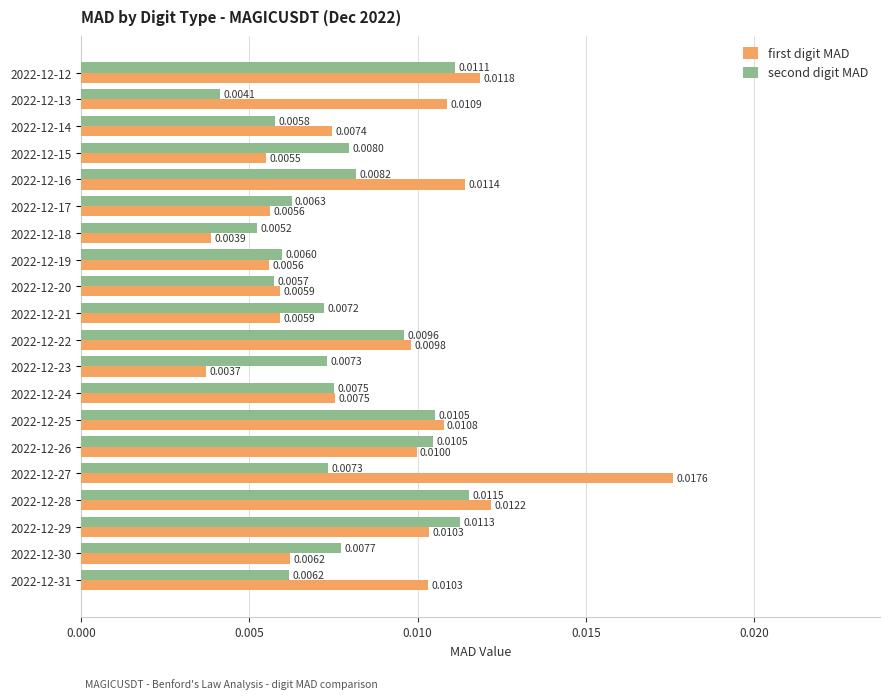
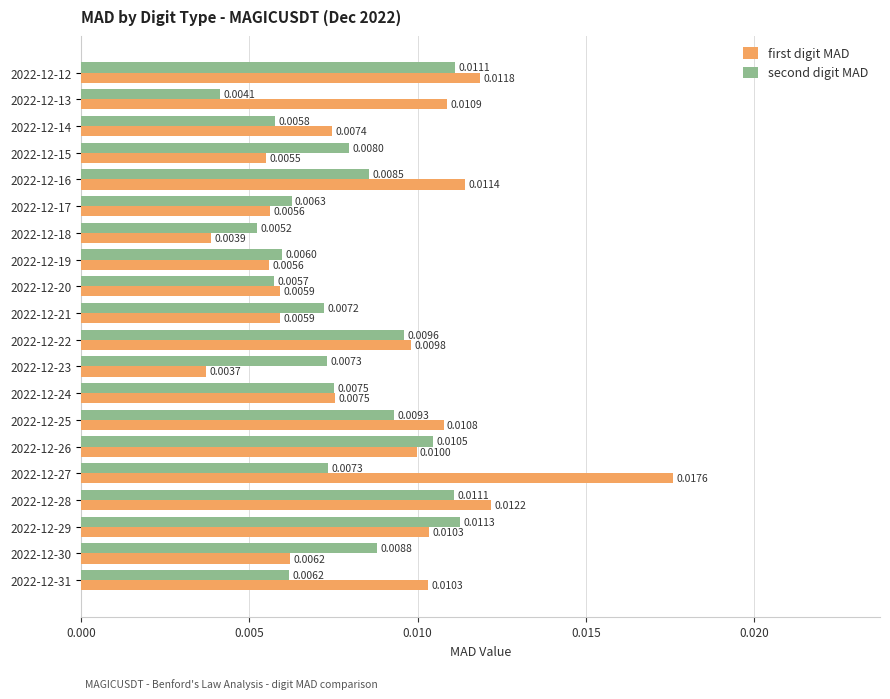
second digit MAD, 2022-12-16: 0.0082 -> 0.0085
second digit MAD, 2022-12-25: 0.0105 -> 0.0093
second digit MAD, 2022-12-28: 0.0115 -> 0.0111
second digit MAD, 2022-12-30: 0.0077 -> 0.0088
